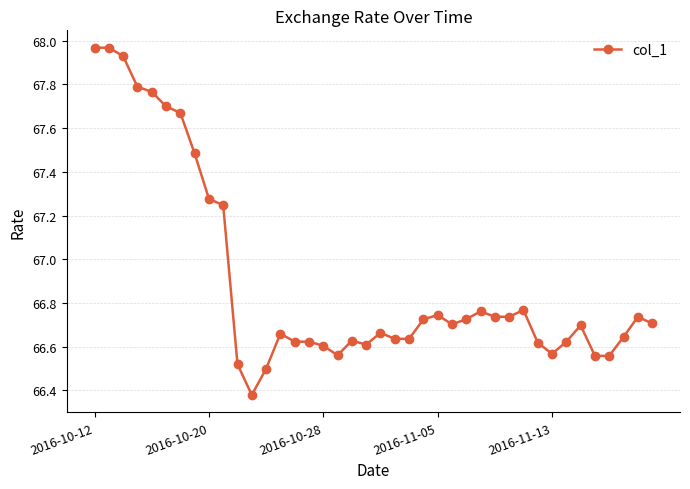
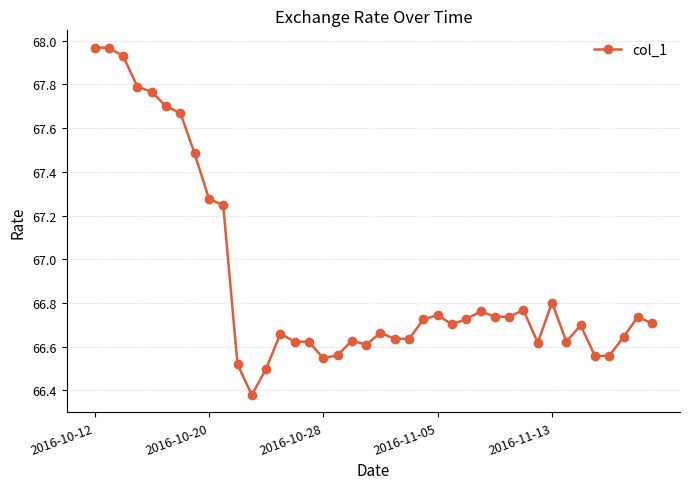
2016-10-28: 66.60 -> 66.55
2016-11-13: 66.57 -> 66.80
